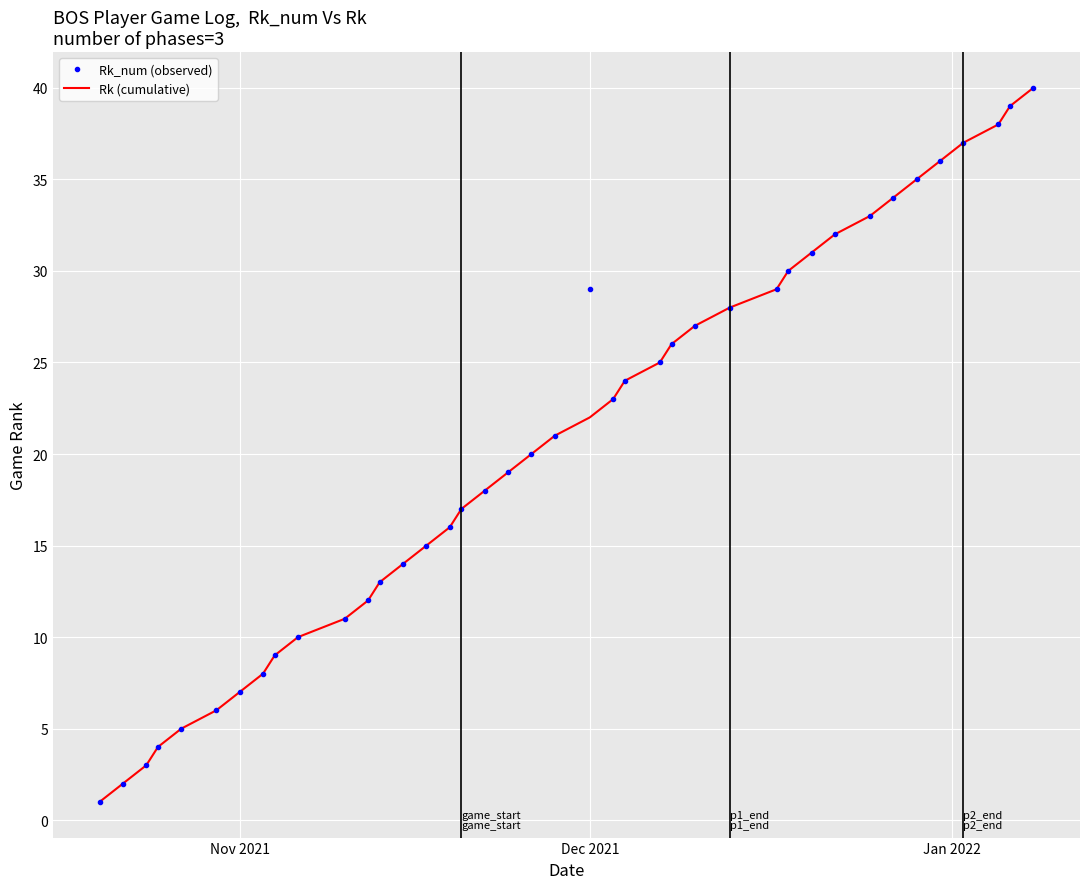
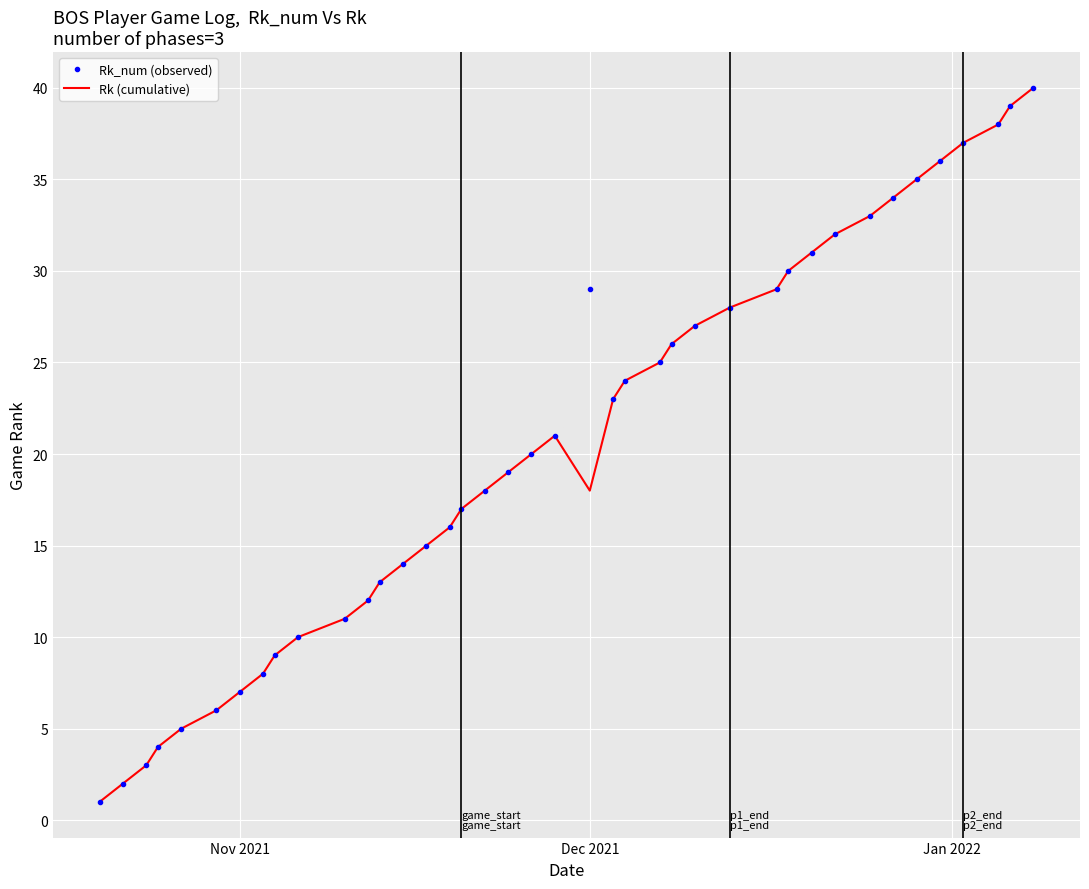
Rk (cumulative), Dec 2021: 22 -> 18
